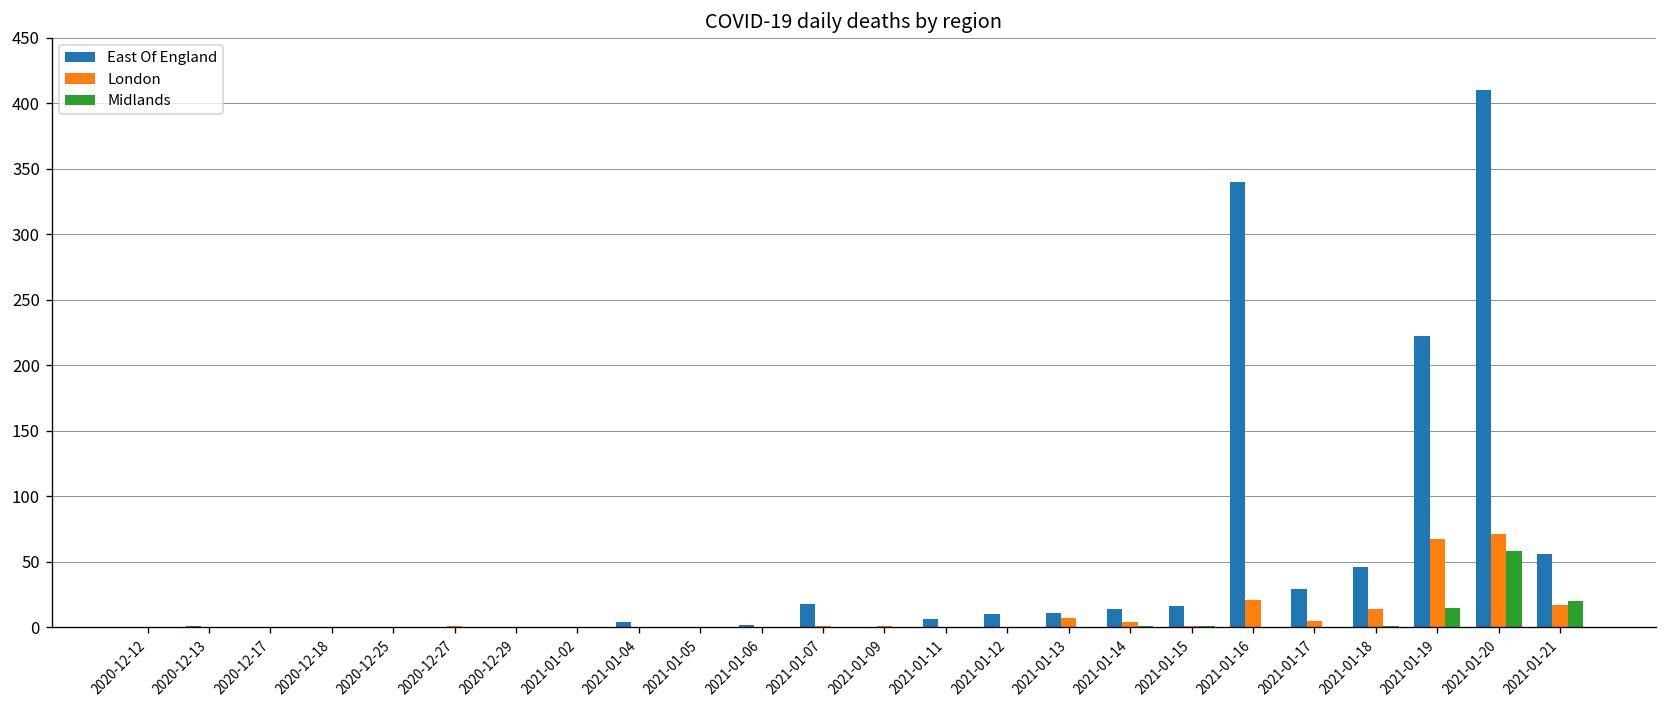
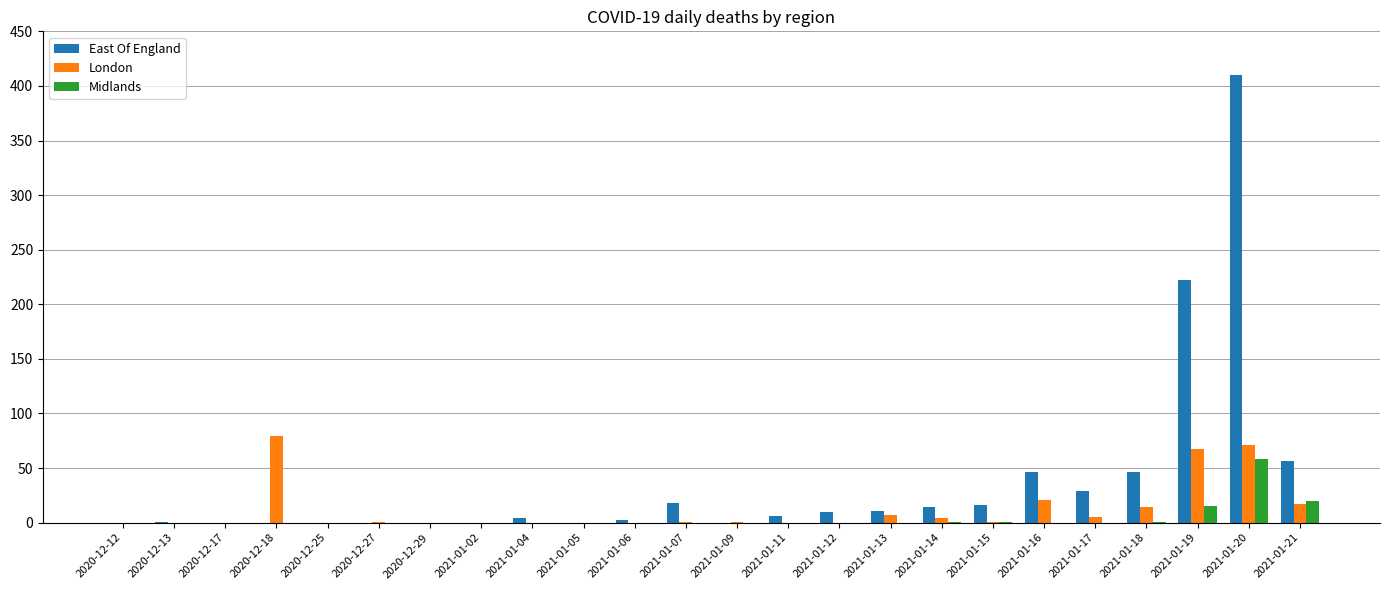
London, 2020-12-18: 0 -> 79
East Of England, 2021-01-16: 340 -> 46
